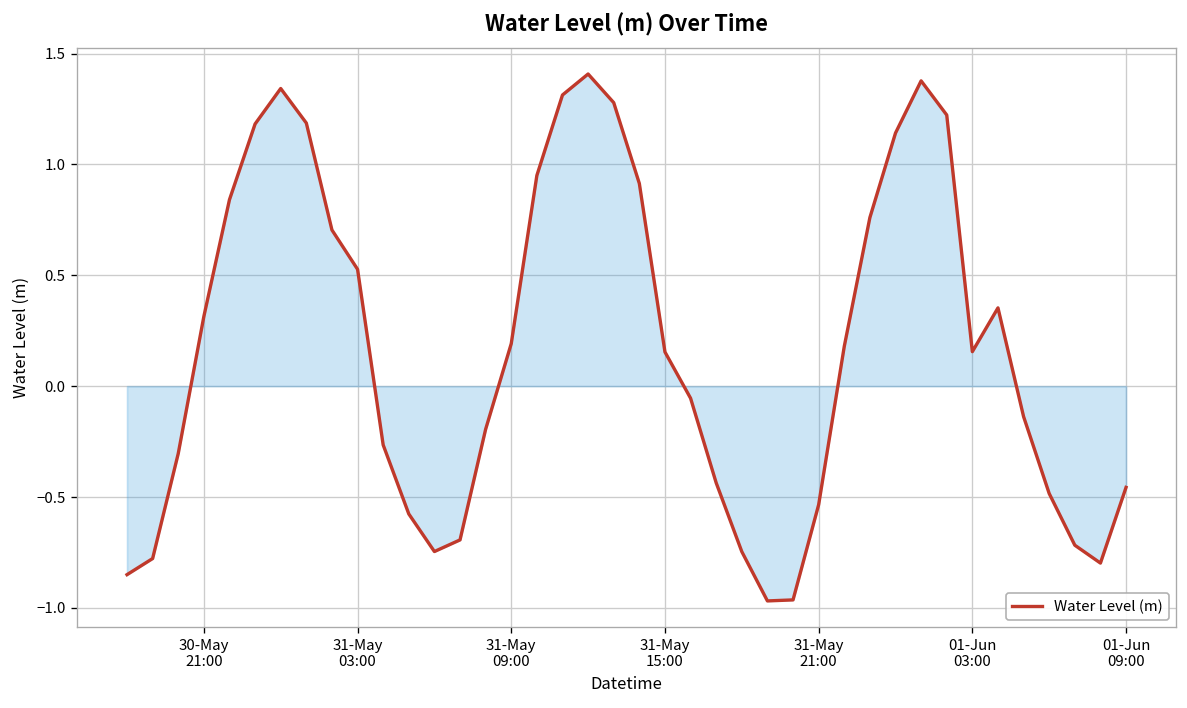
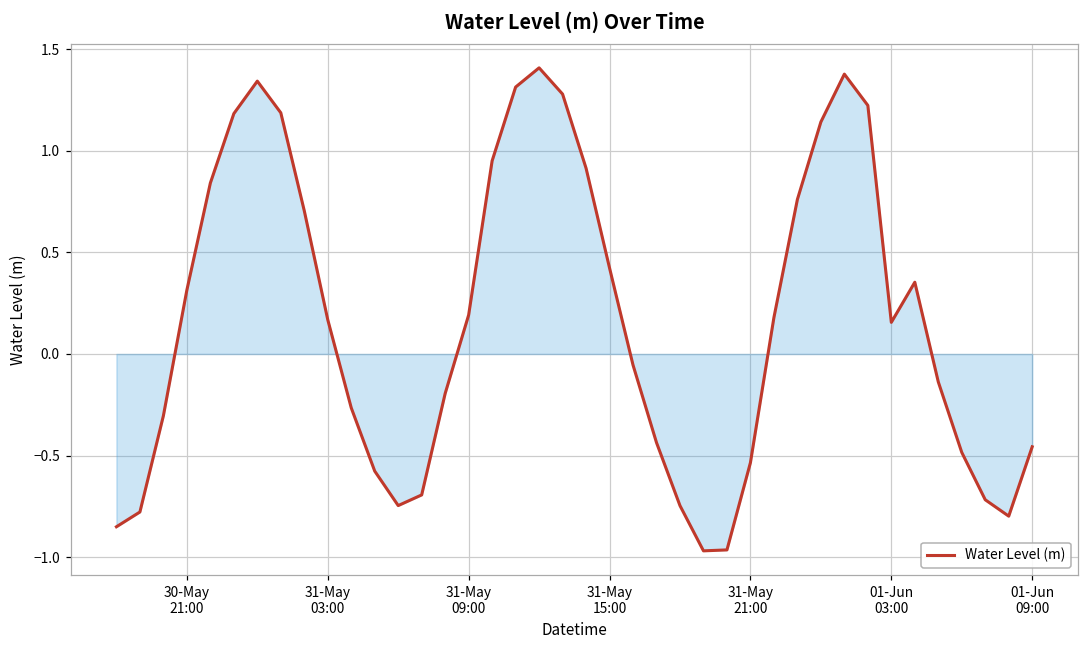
Water Level (m), 31-May 03:00: 0.53 -> 0.17
Water Level (m), 31-May 15:00: 0.15 -> 0.42
